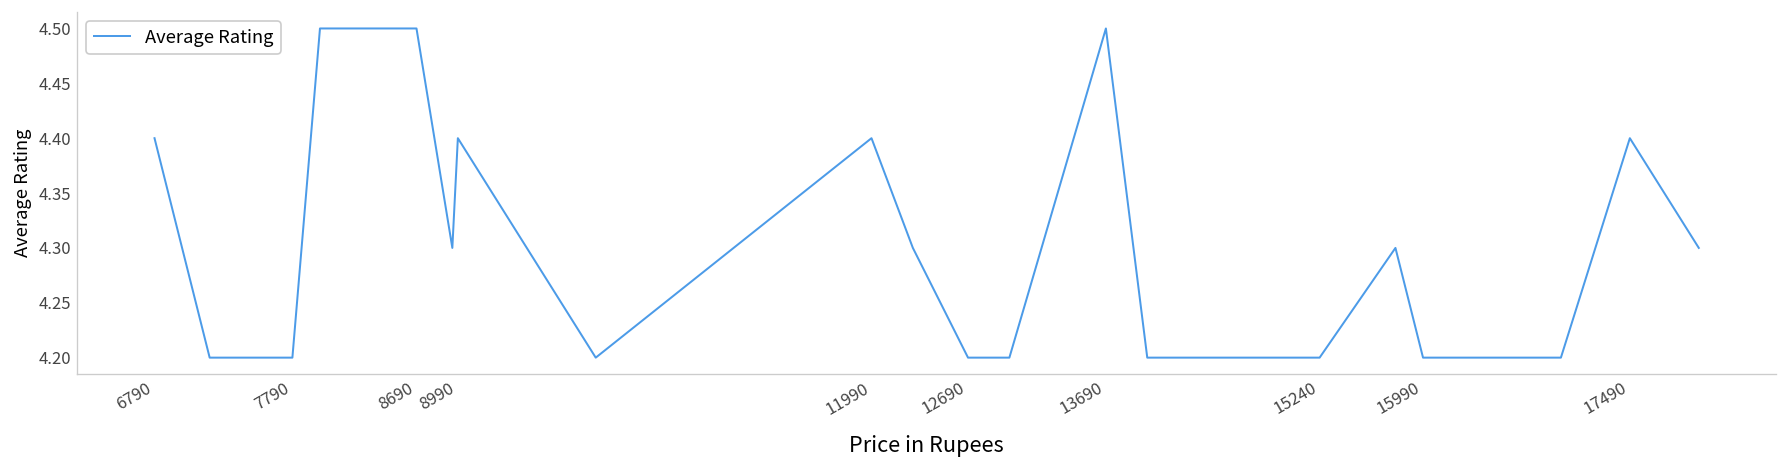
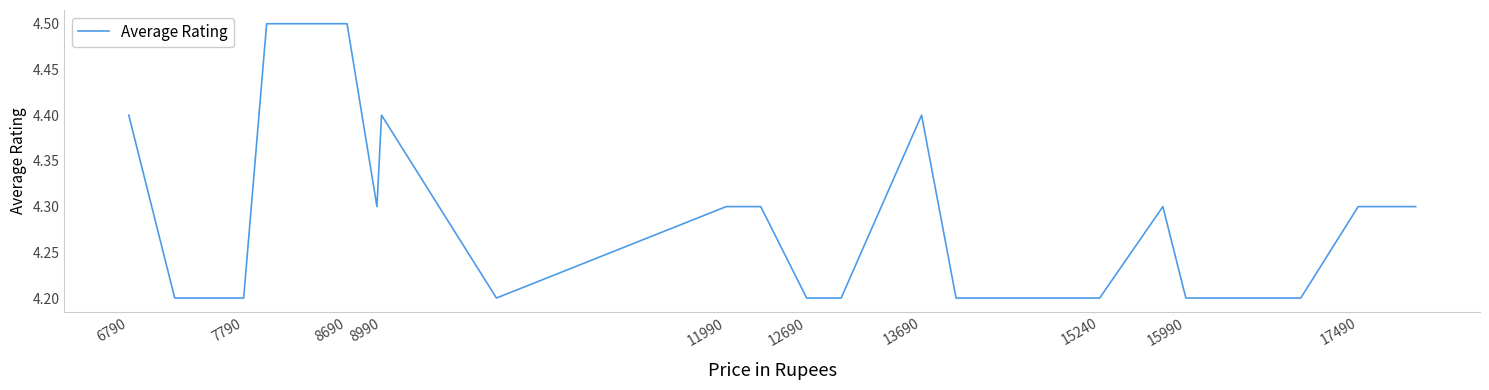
11990: 4.4 -> 4.3
13690: 4.5 -> 4.4
17490: 4.4 -> 4.3
